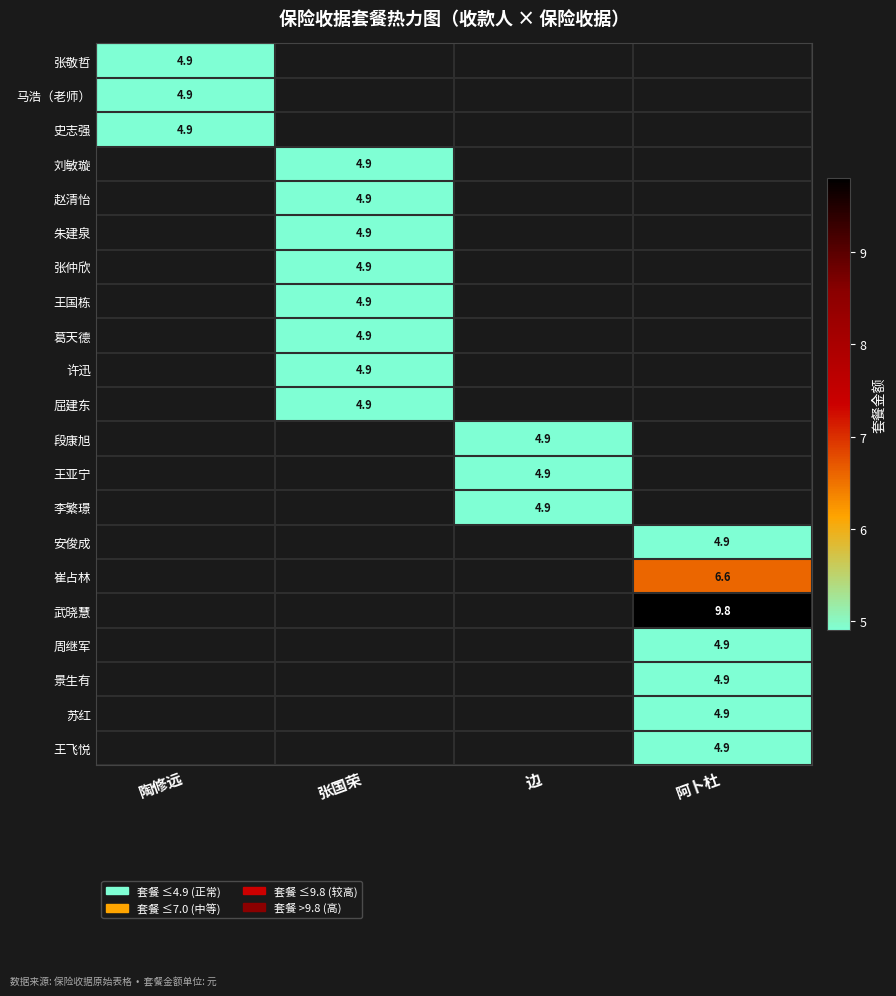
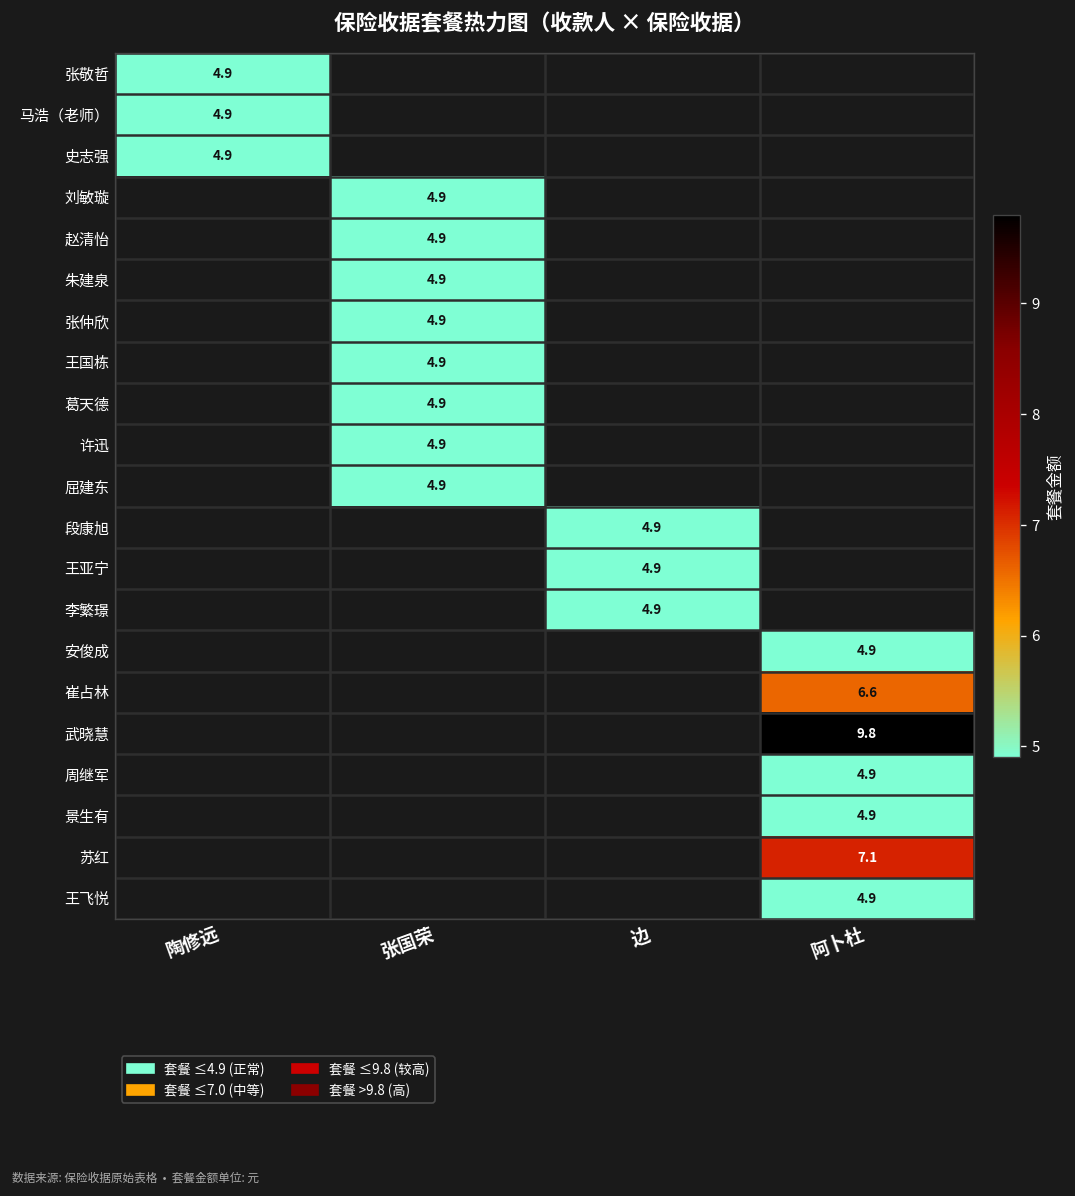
苏红, 阿卜杜: 4.9 -> 7.1
